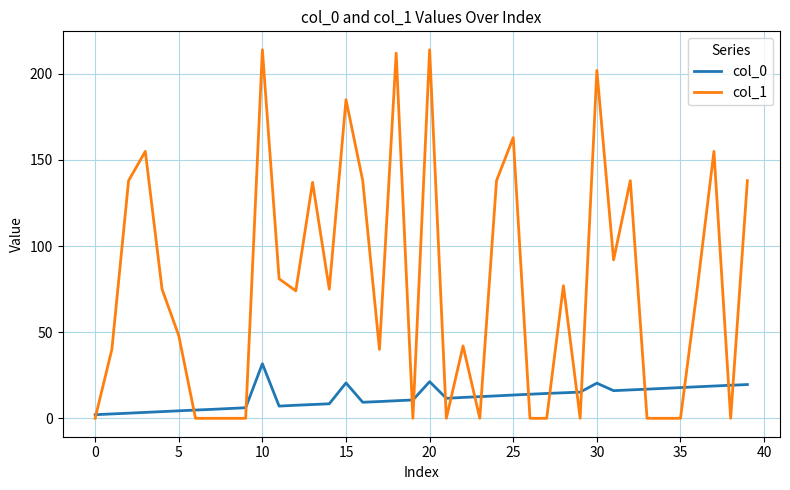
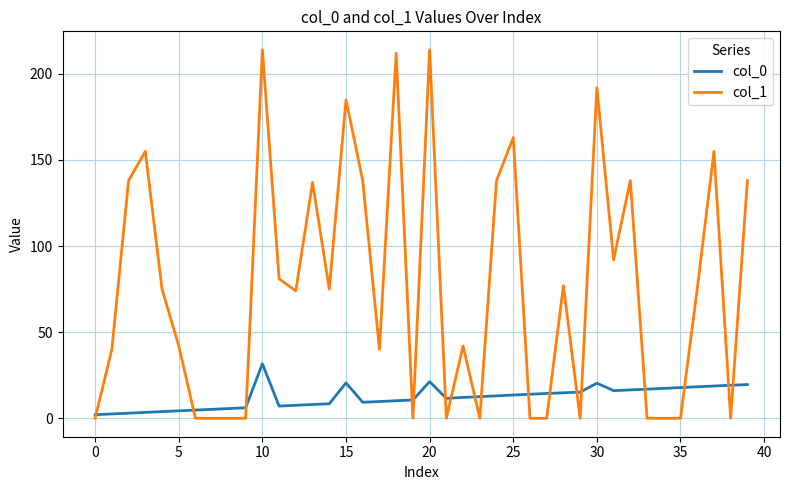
col_1, 5: 48 -> 42
col_1, 30: 202 -> 192
